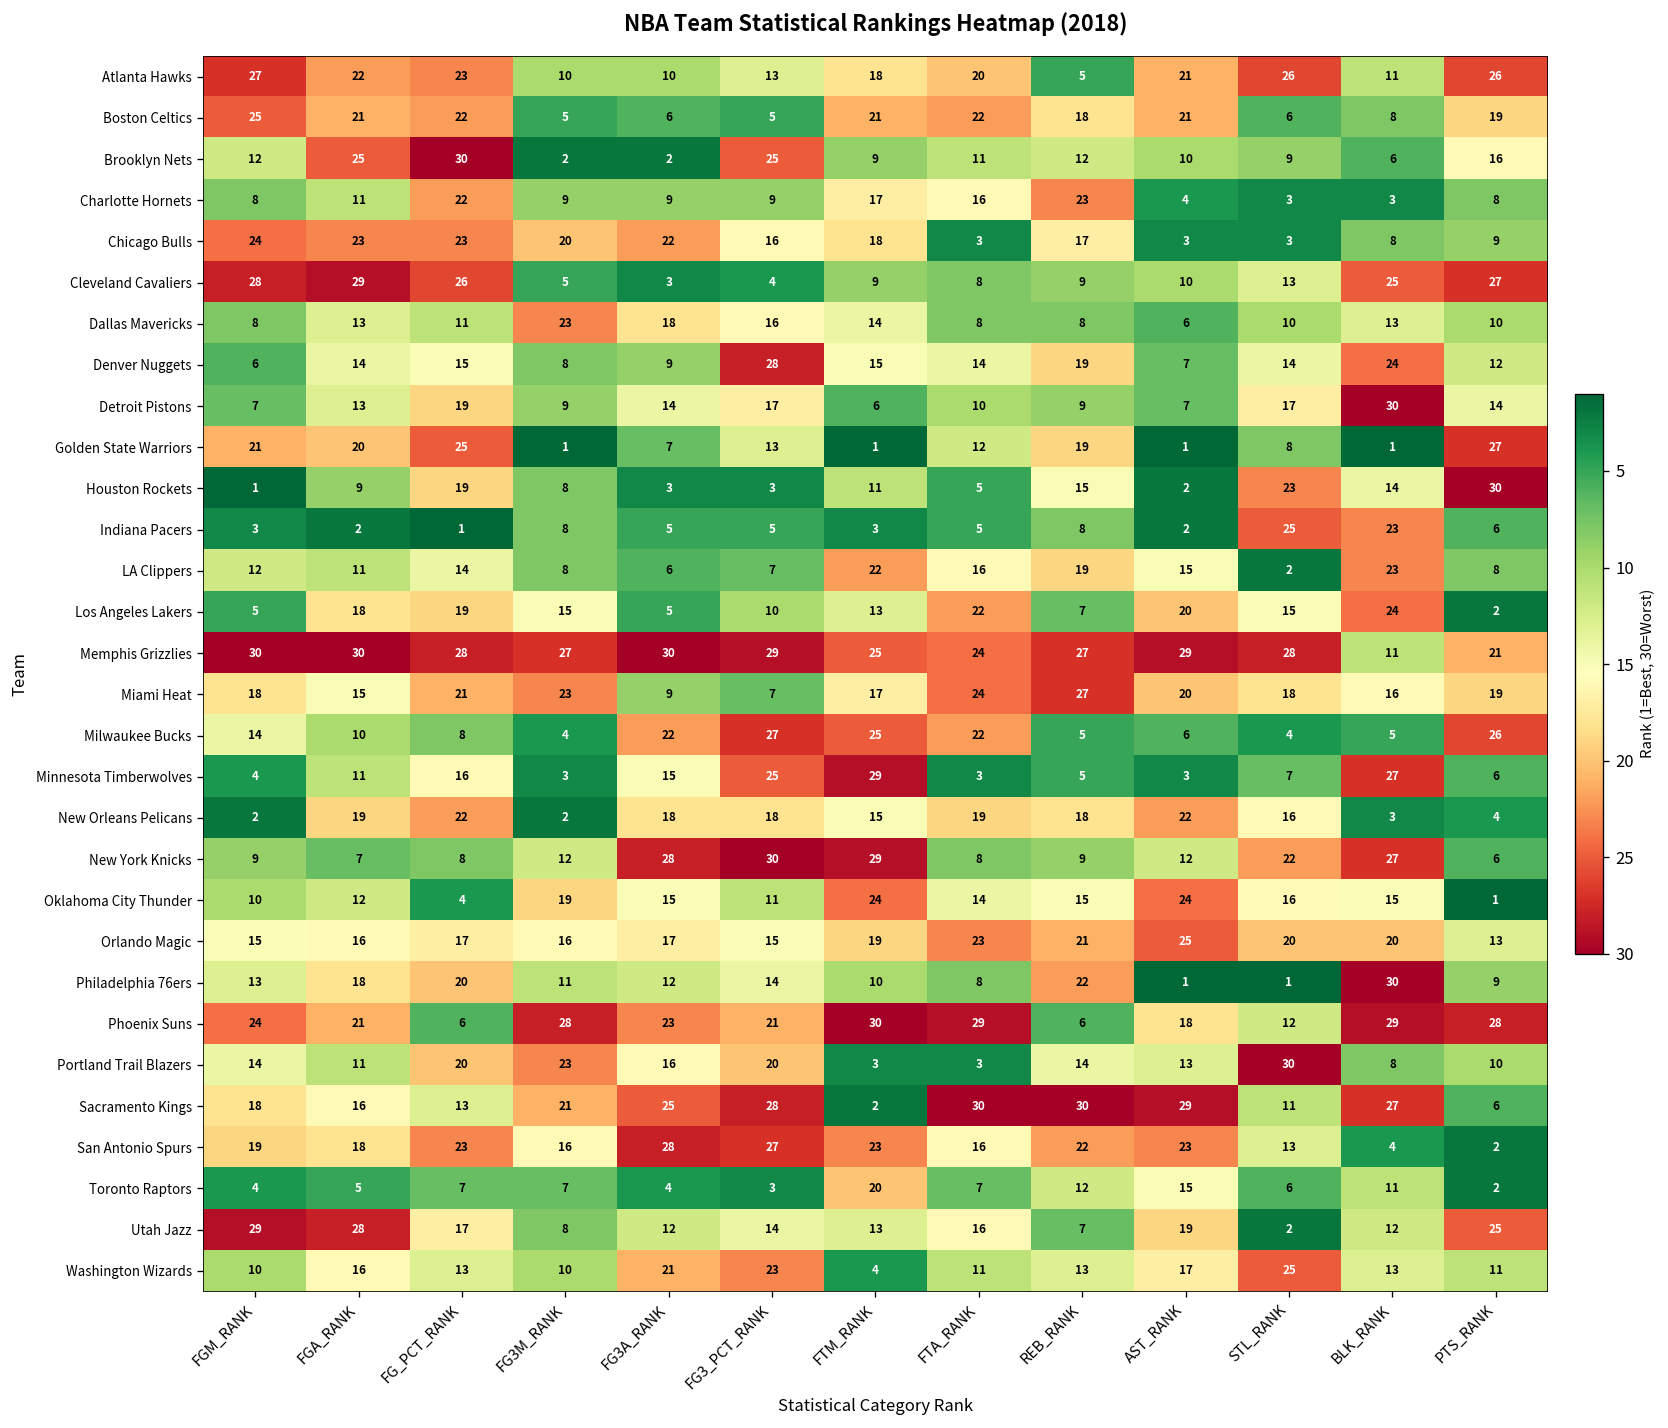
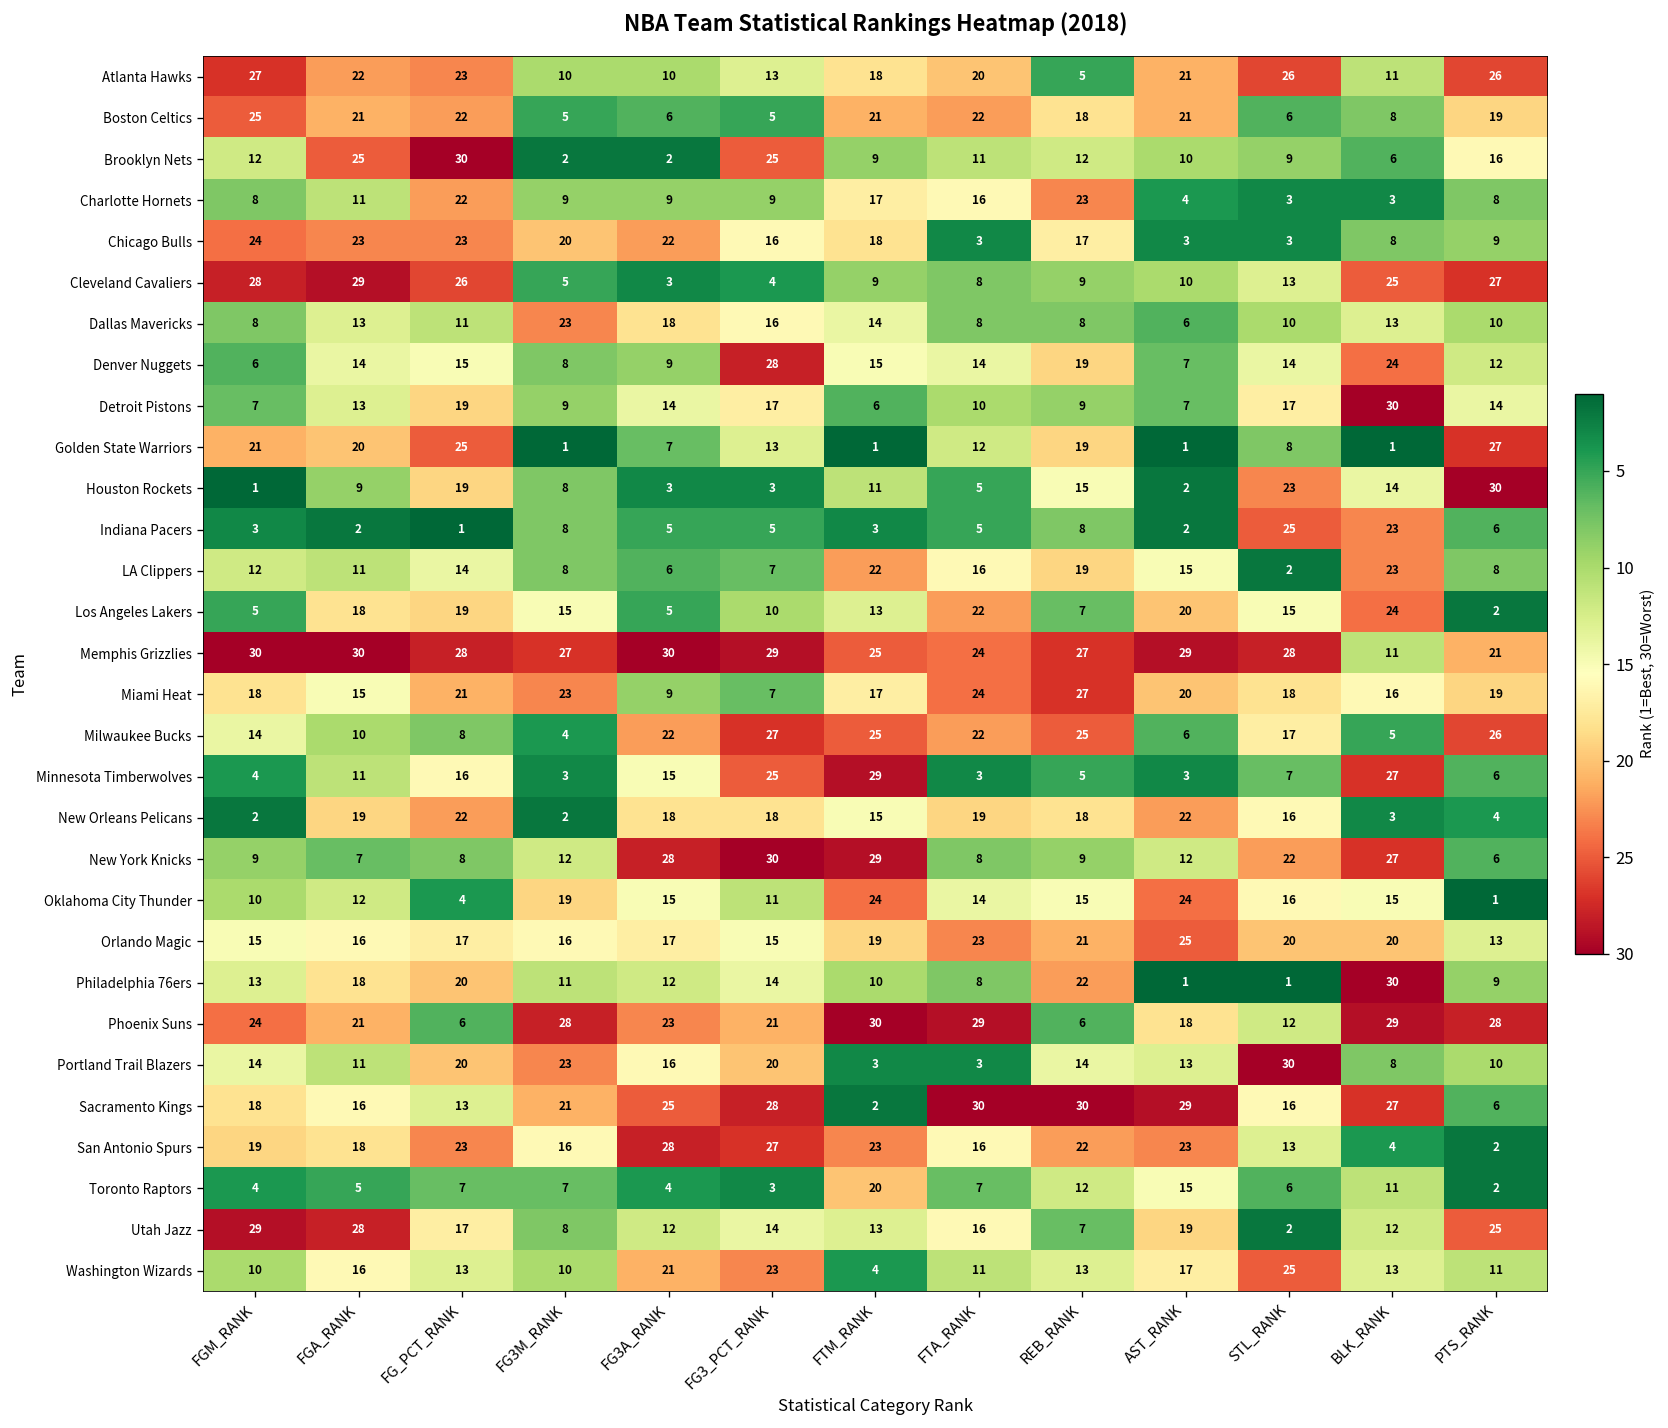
Milwaukee Bucks, REB_RANK: 5 -> 25
Milwaukee Bucks, STL_RANK: 4 -> 17
Sacramento Kings, STL_RANK: 11 -> 16
